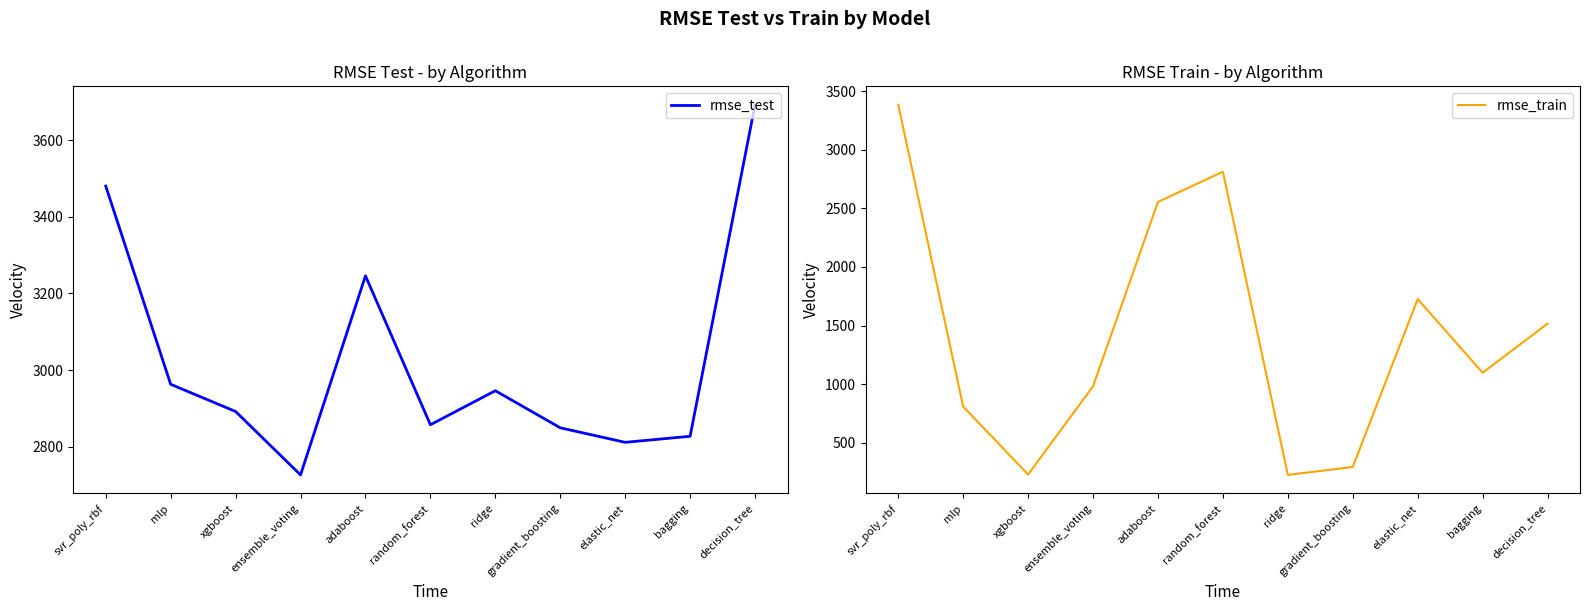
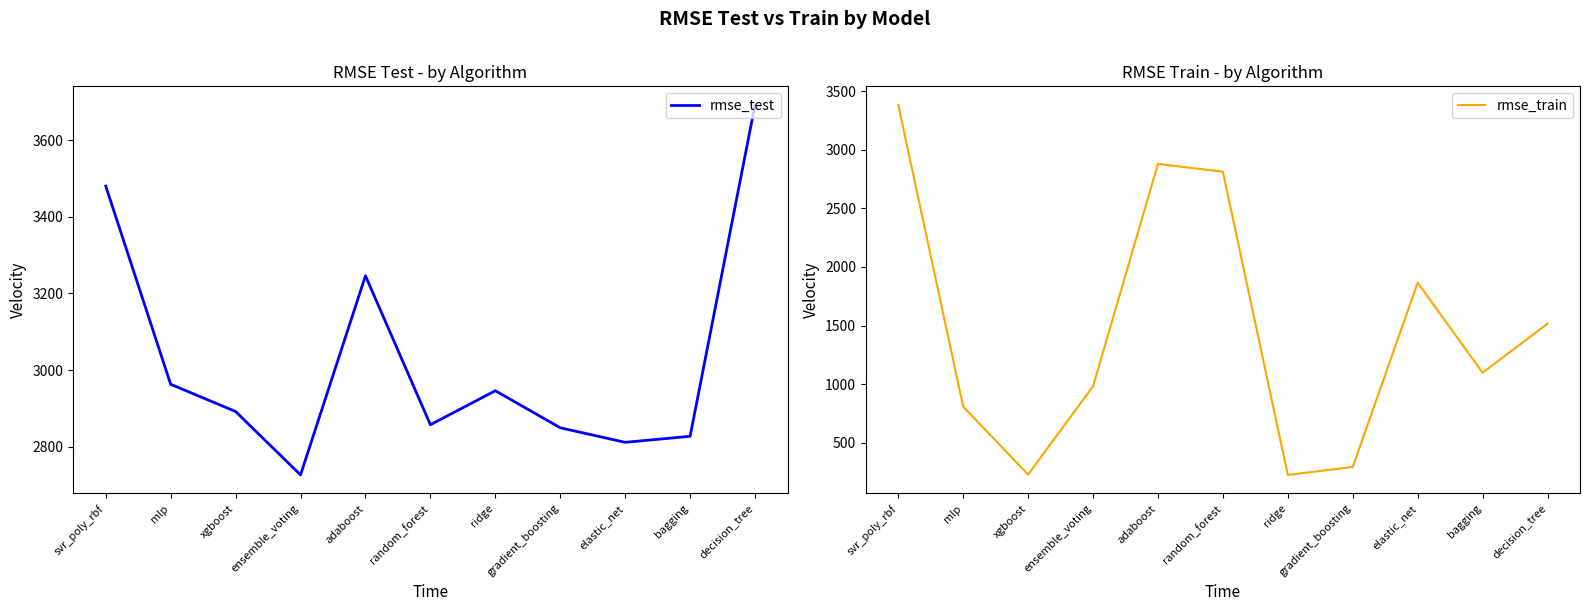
RMSE Train - by Algorithm, adaboost: 2550 -> 2880
RMSE Train - by Algorithm, elastic_net: 1730 -> 1870
